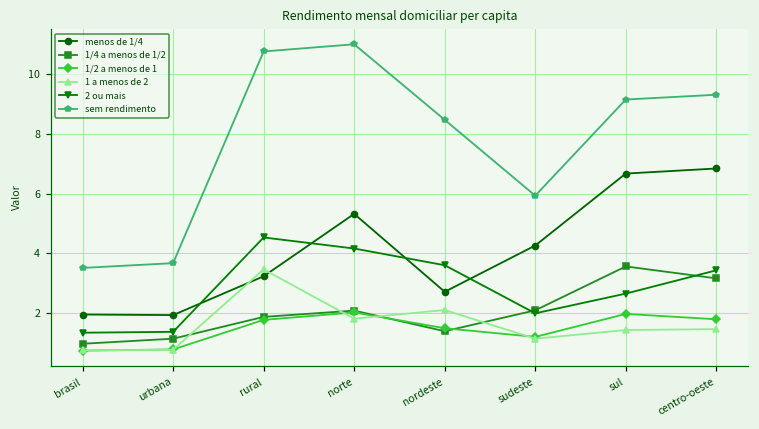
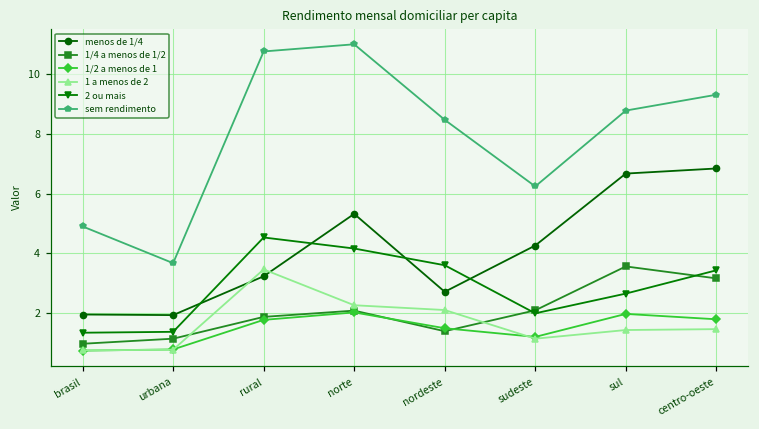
sem rendimento, brasil: 3.5 -> 4.9
1 a menos de 2, norte: 1.8 -> 2.3
sem rendimento, sudeste: 5.9 -> 6.2
sem rendimento, sul: 9.2 -> 8.8
